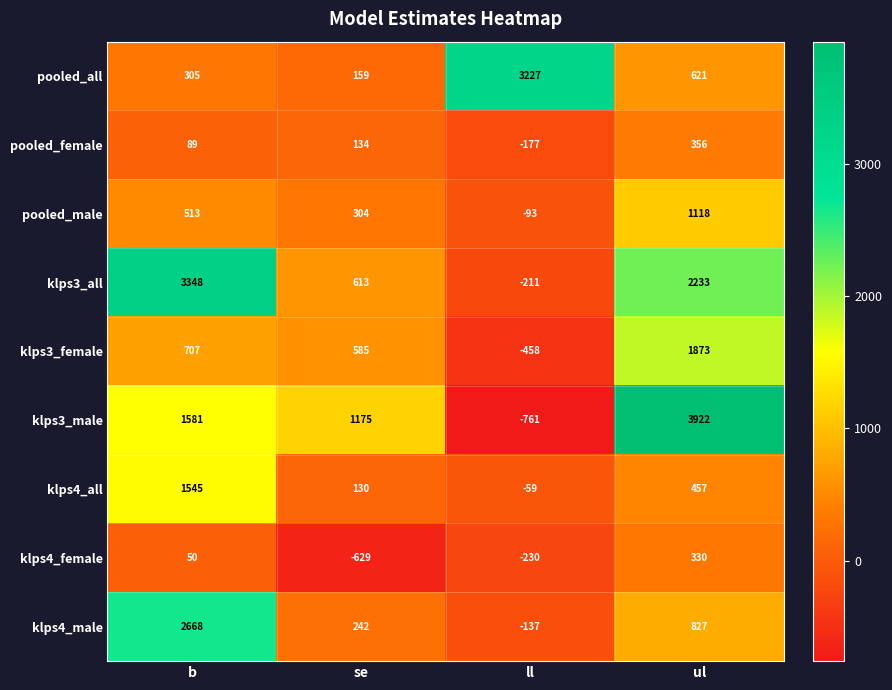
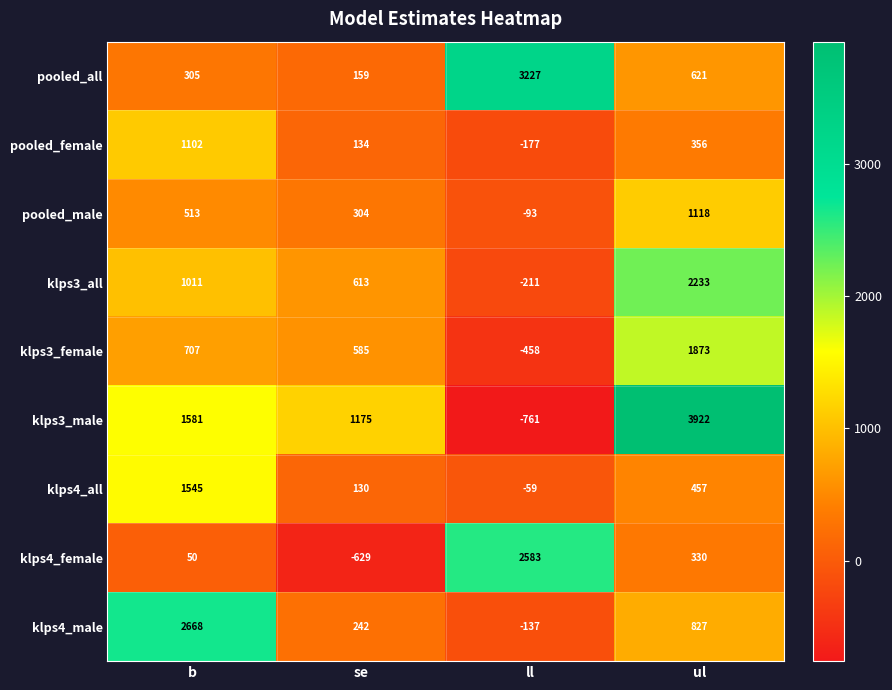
pooled_female, b: 89 -> 1102
klps3_all, b: 3348 -> 1011
klps4_female, ll: -230 -> 2583
